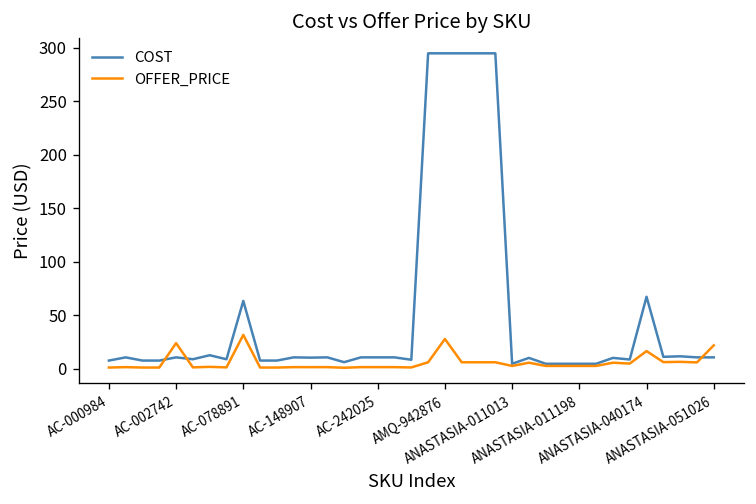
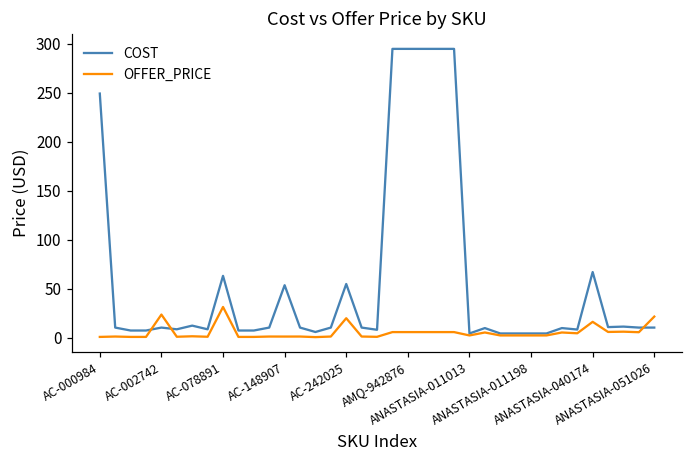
COST, AC-000984: 10 -> 250
COST, AC-148907: 10 -> 50
COST, AC-242025: 10 -> 60
OFFER_PRICE, AC-242025: 0 -> 20
OFFER_PRICE, AMQ-942876: 30 -> 10
